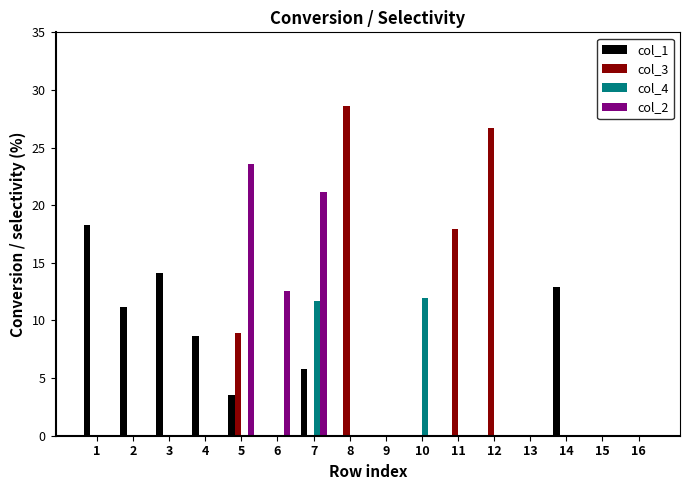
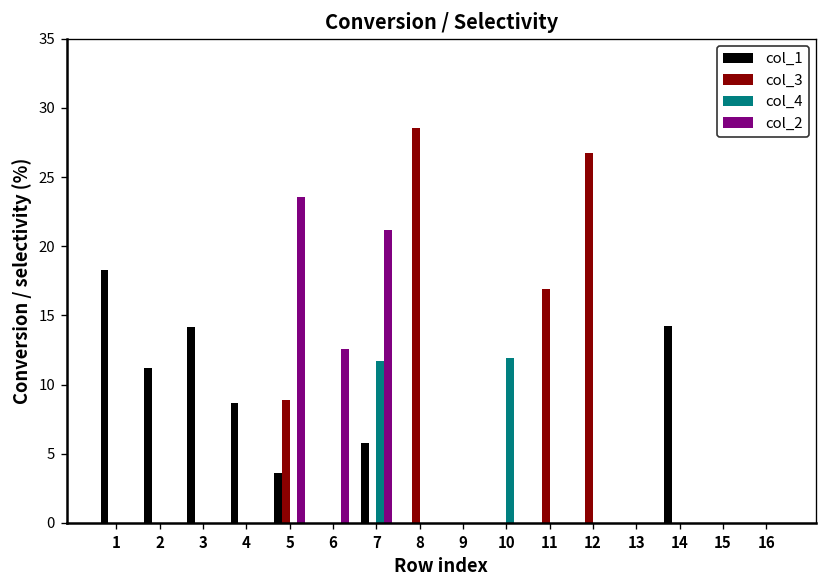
col_3, 11: 17.9 -> 16.9
col_1, 14: 12.9 -> 14.2
